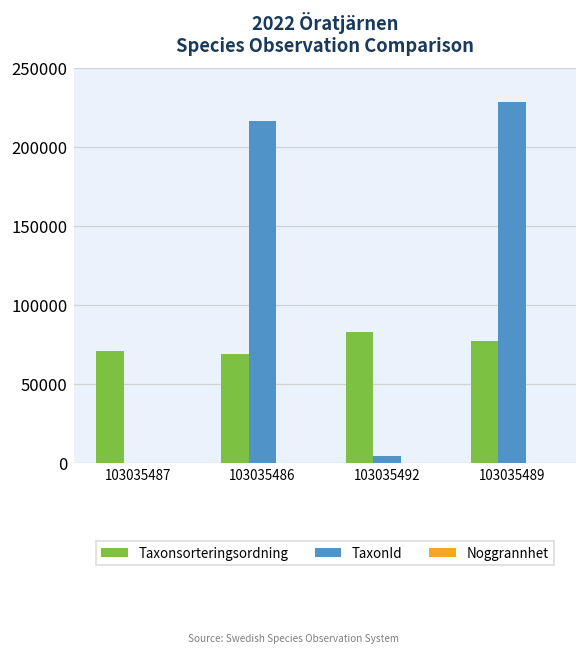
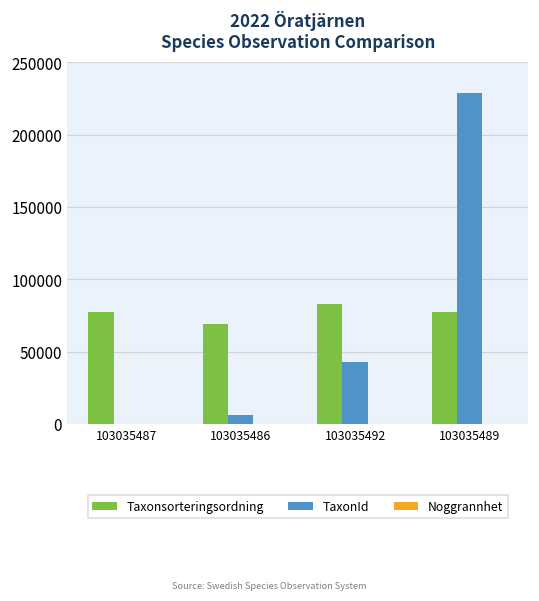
Taxonsorteringsordning, 103035487: 71000 -> 77000
TaxonId, 103035486: 216000 -> 6000
TaxonId, 103035492: 4000 -> 43000
